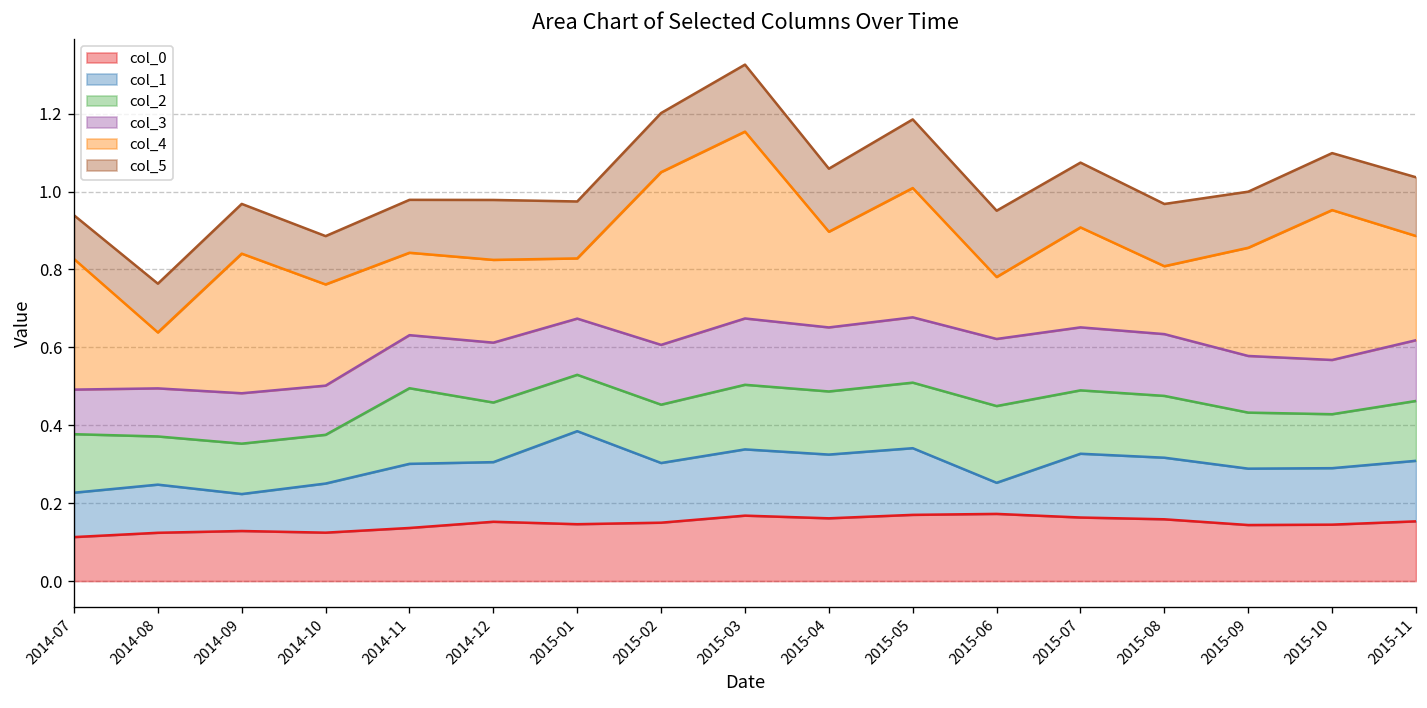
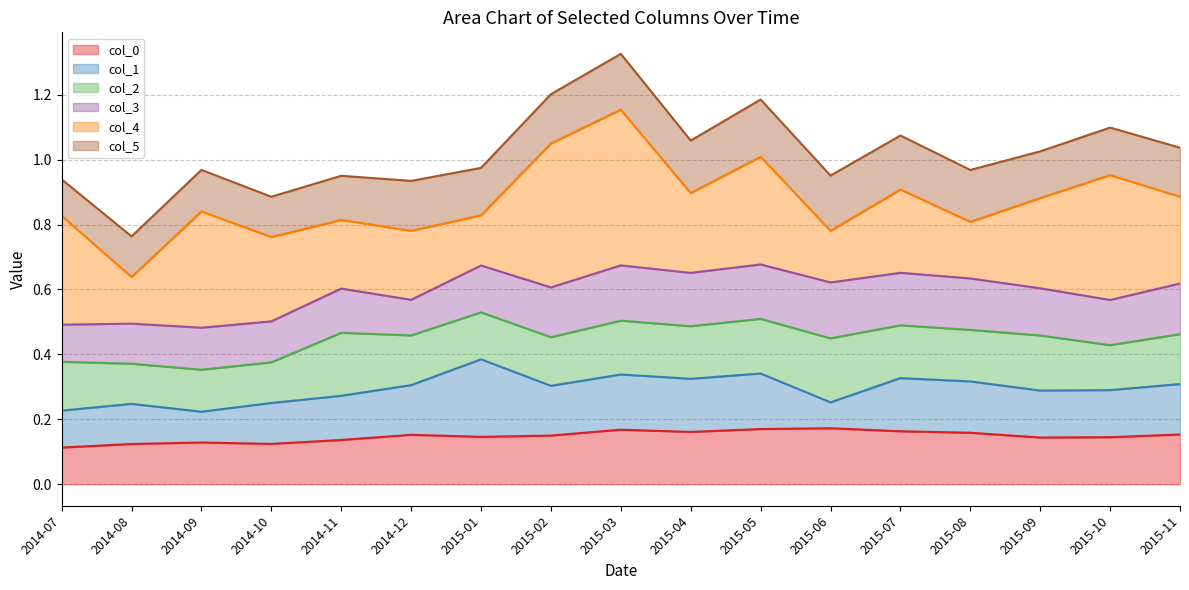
col_1, 2014-11: 0.16 -> 0.14
col_3, 2014-12: 0.15 -> 0.11
col_2, 2015-09: 0.14 -> 0.17
